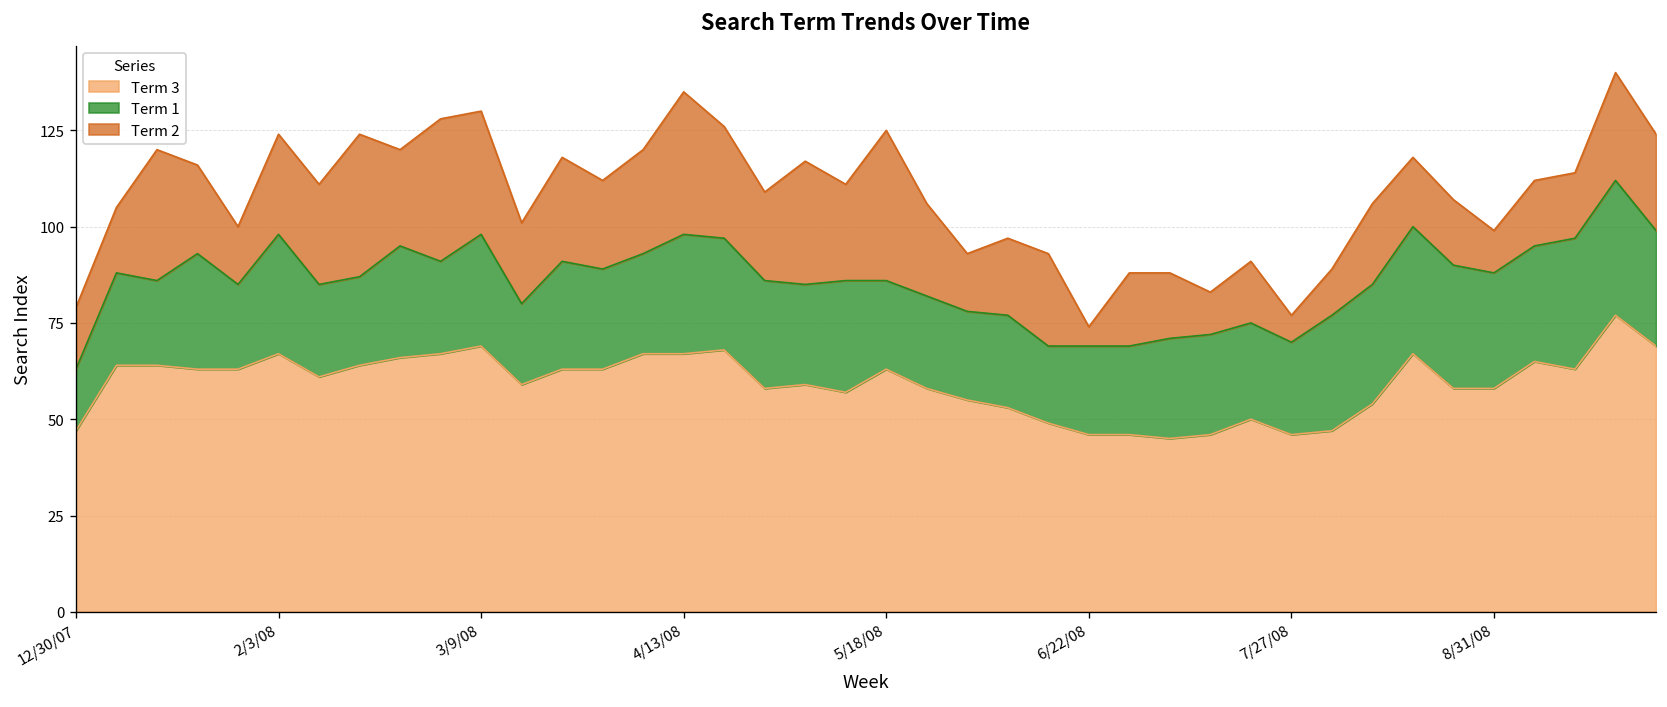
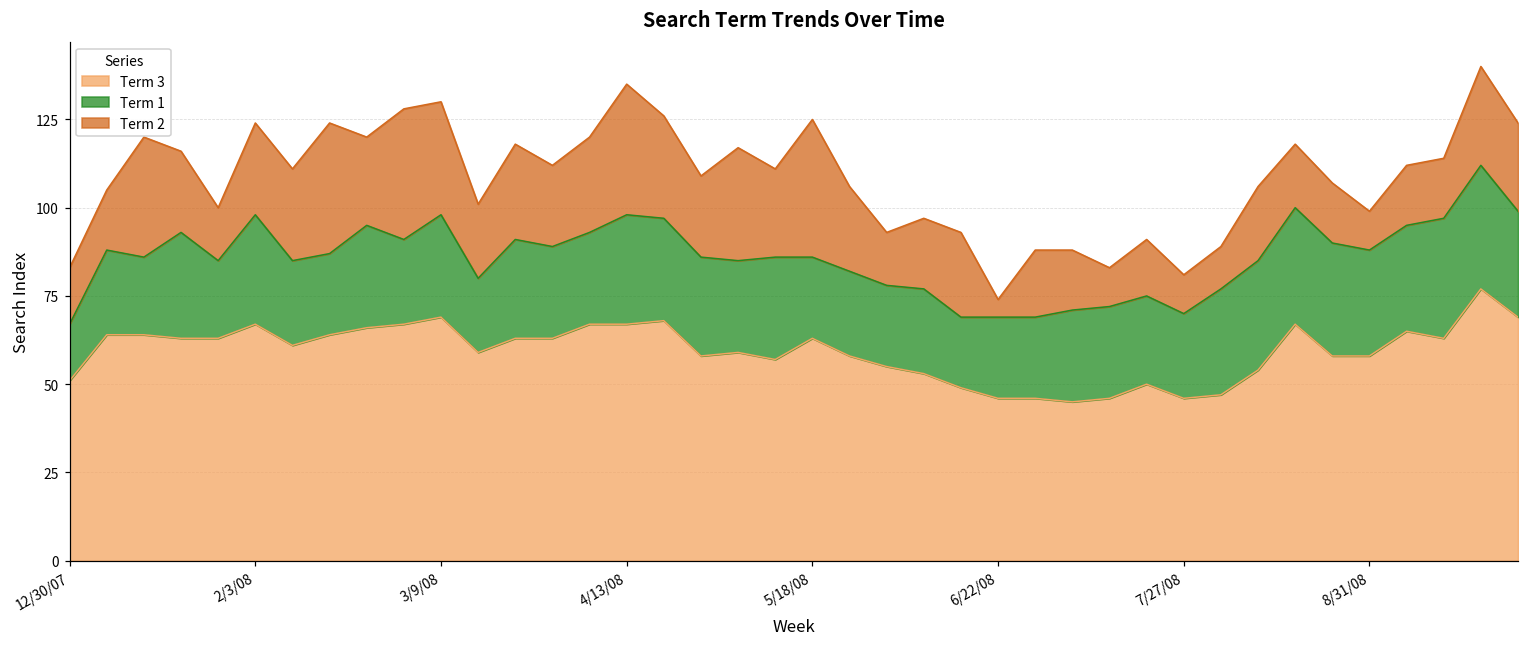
Term 3, 12/30/07: 47 -> 51
Term 2, 7/27/08: 7 -> 11
